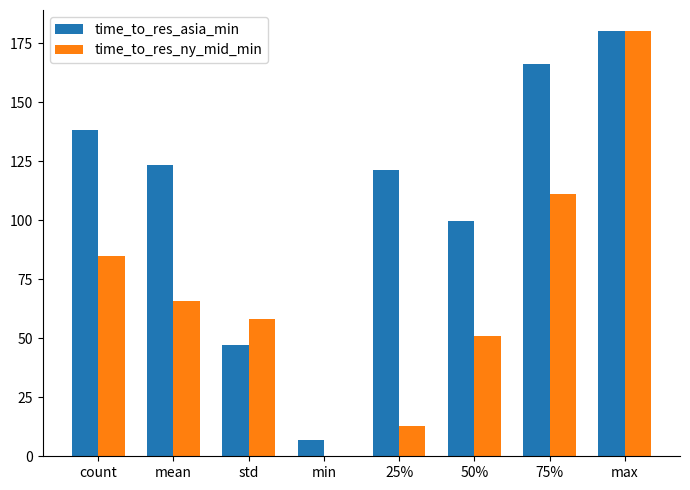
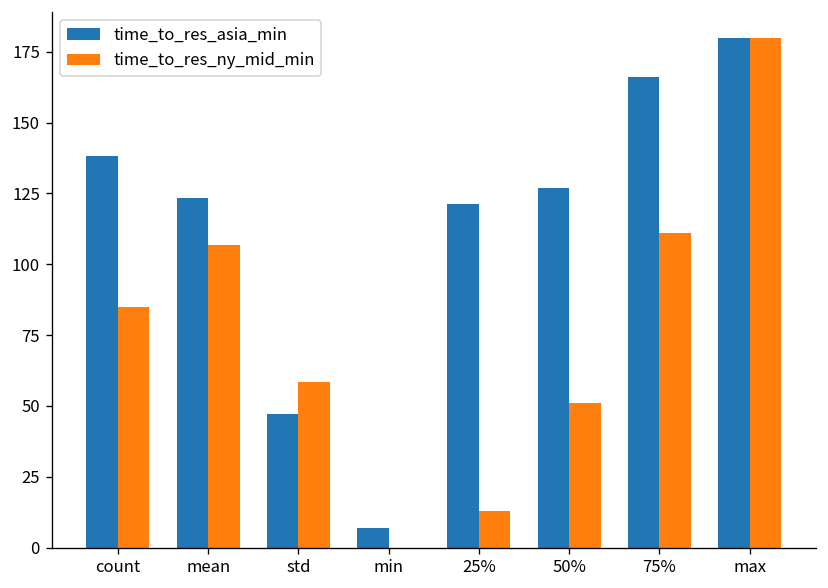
time_to_res_ny_mid_min, mean: 66 -> 107
time_to_res_asia_min, 50%: 100 -> 127
